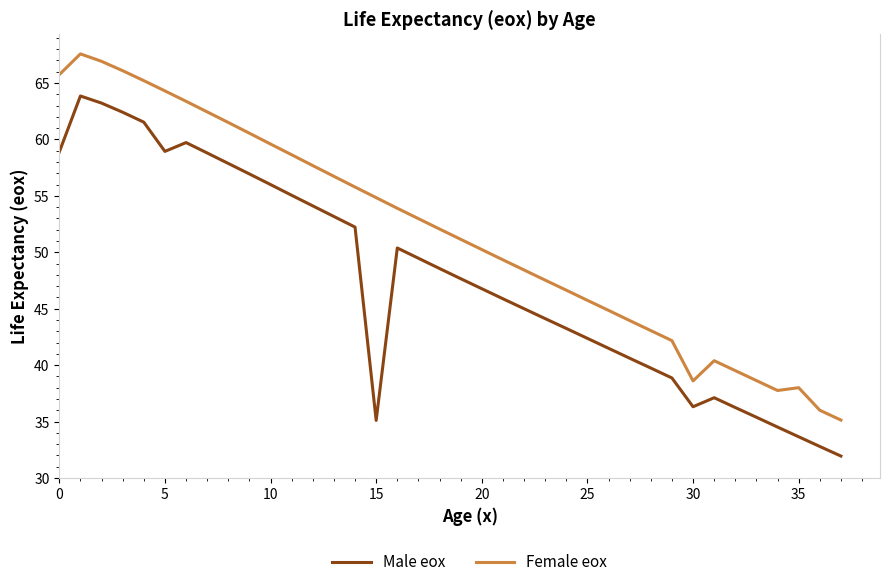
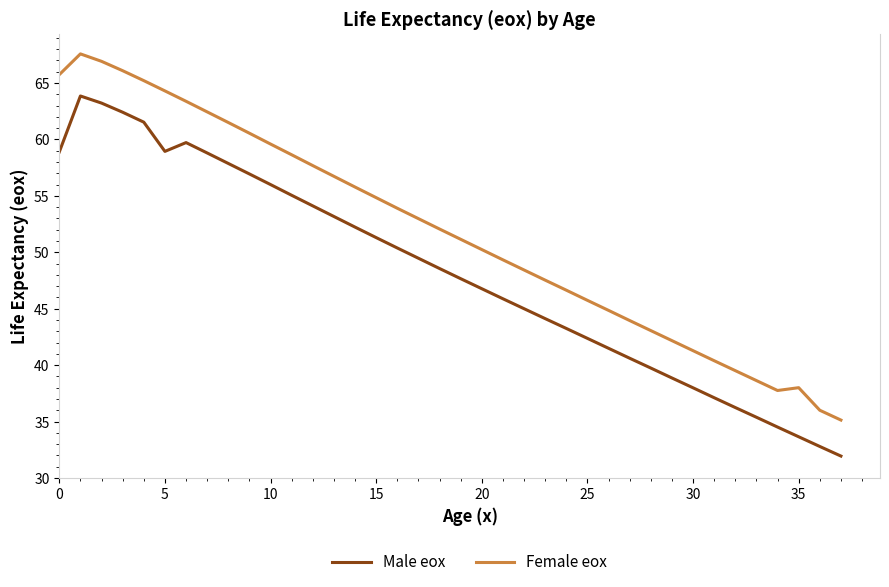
Male eox, 15: 35.1 -> 51.3
Male eox, 30: 36.3 -> 38.0
Female eox, 30: 38.6 -> 41.3
